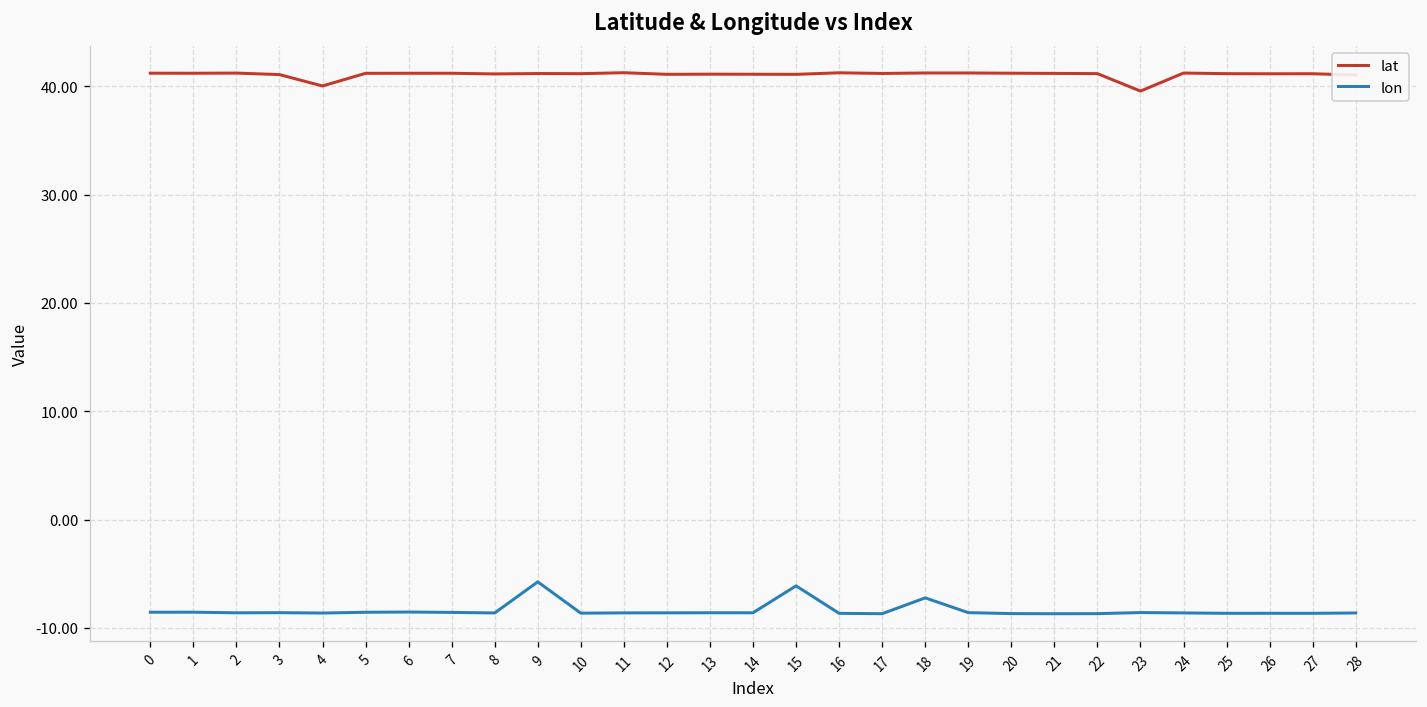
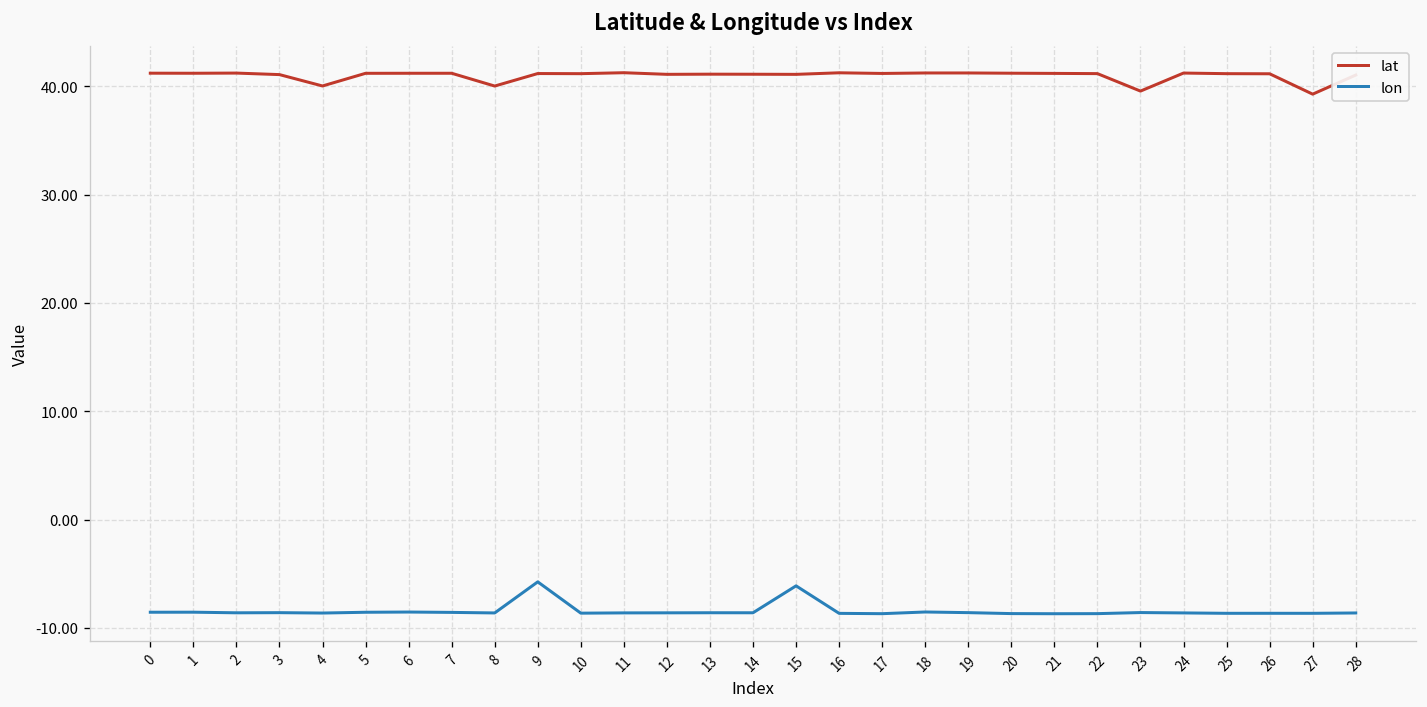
lat, 8: 41 -> 40
lon, 18: -7 -> -9
lat, 27: 41 -> 39
